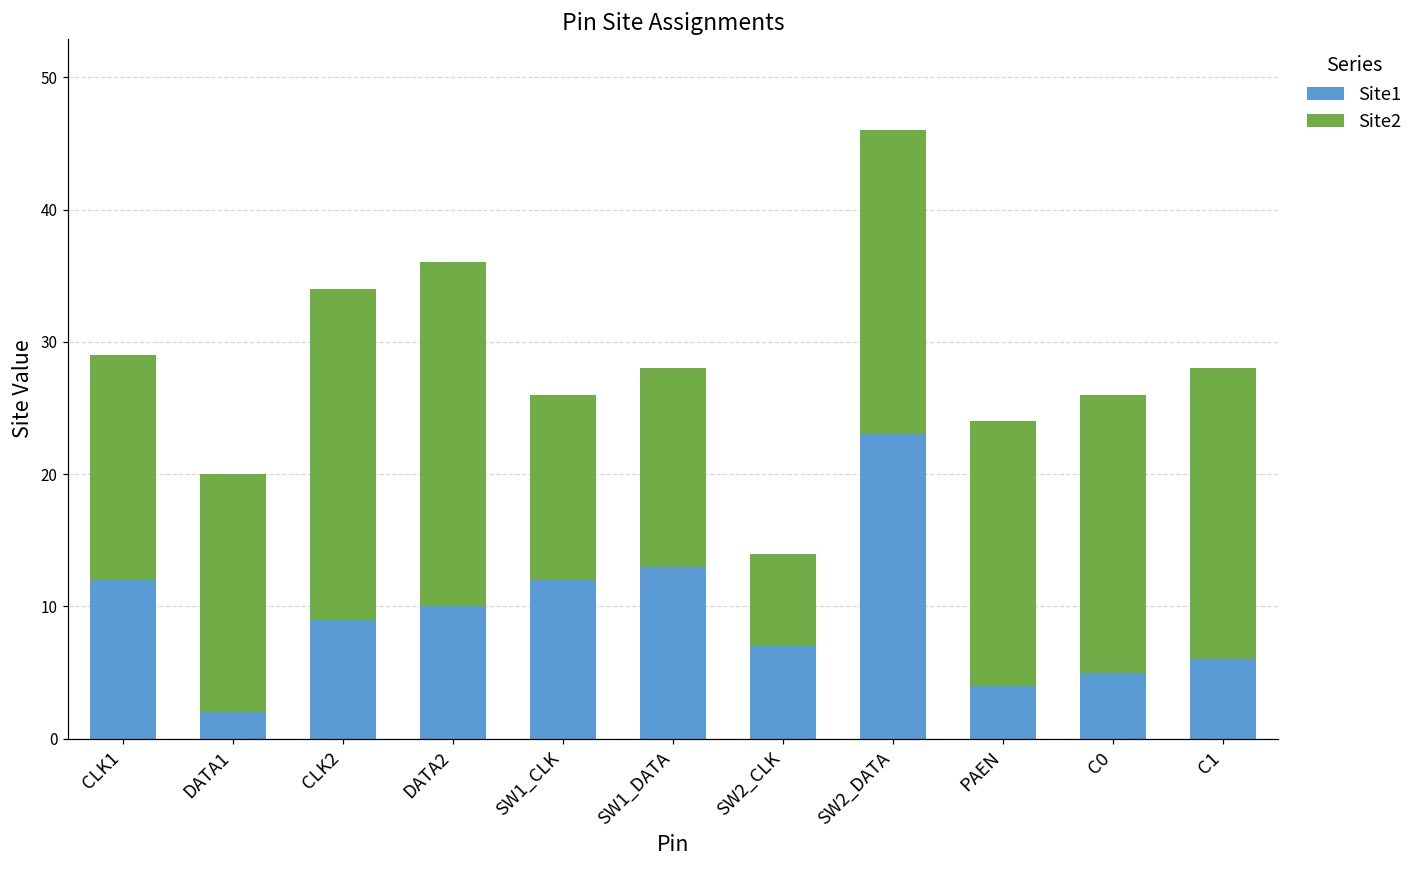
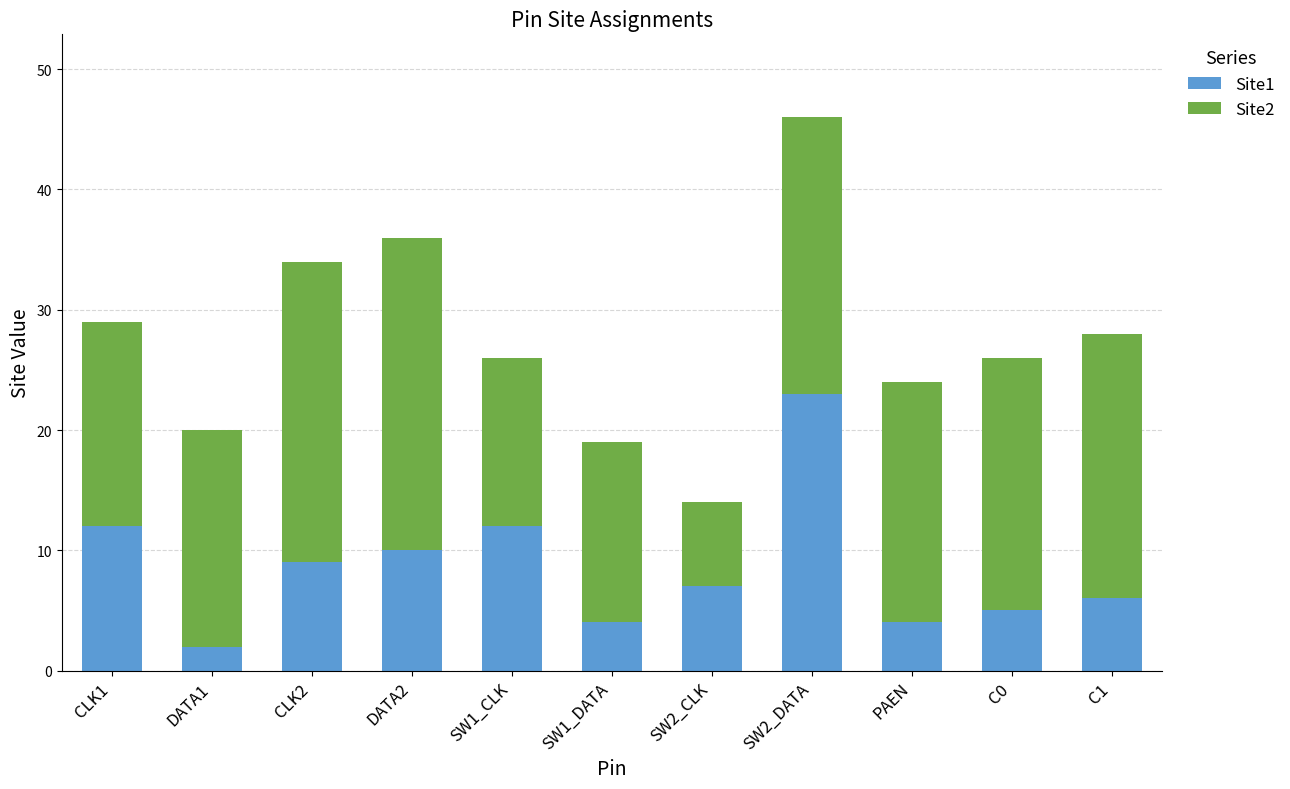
Site1, SW1_DATA: 13 -> 4
